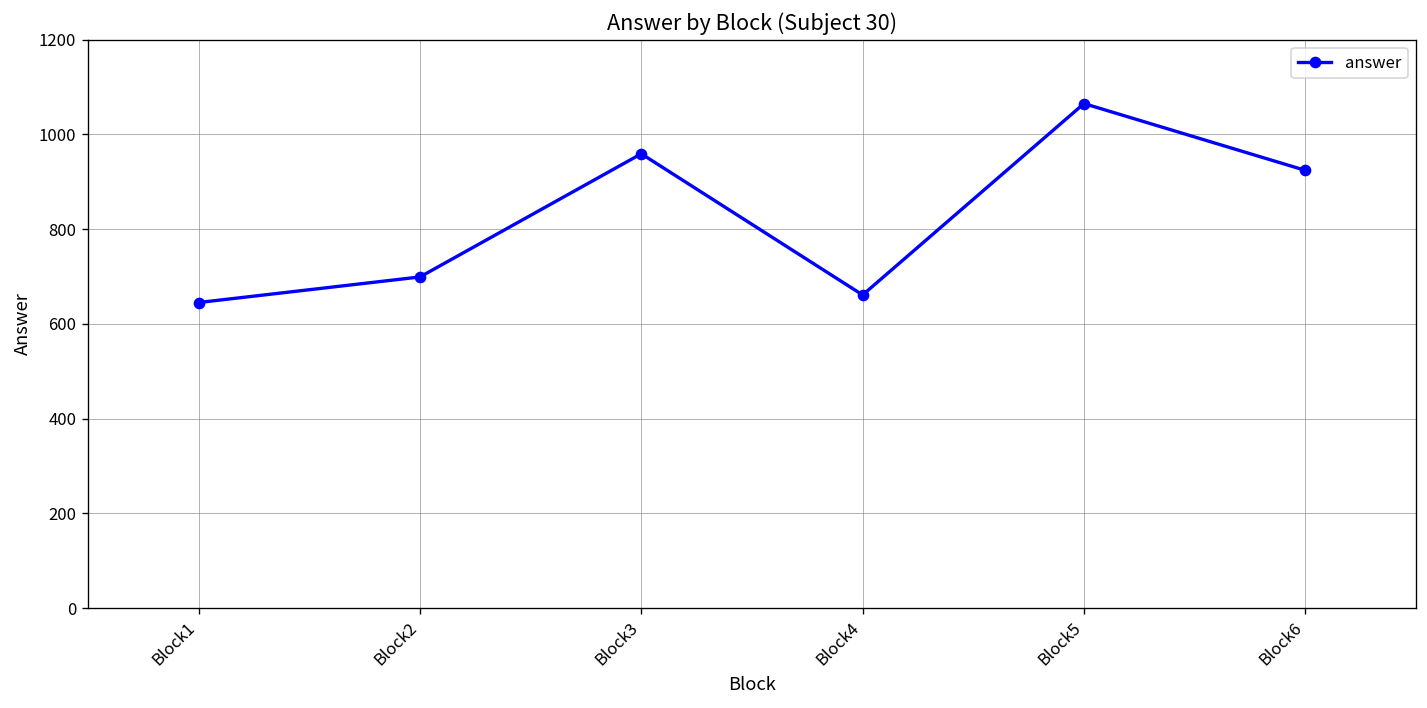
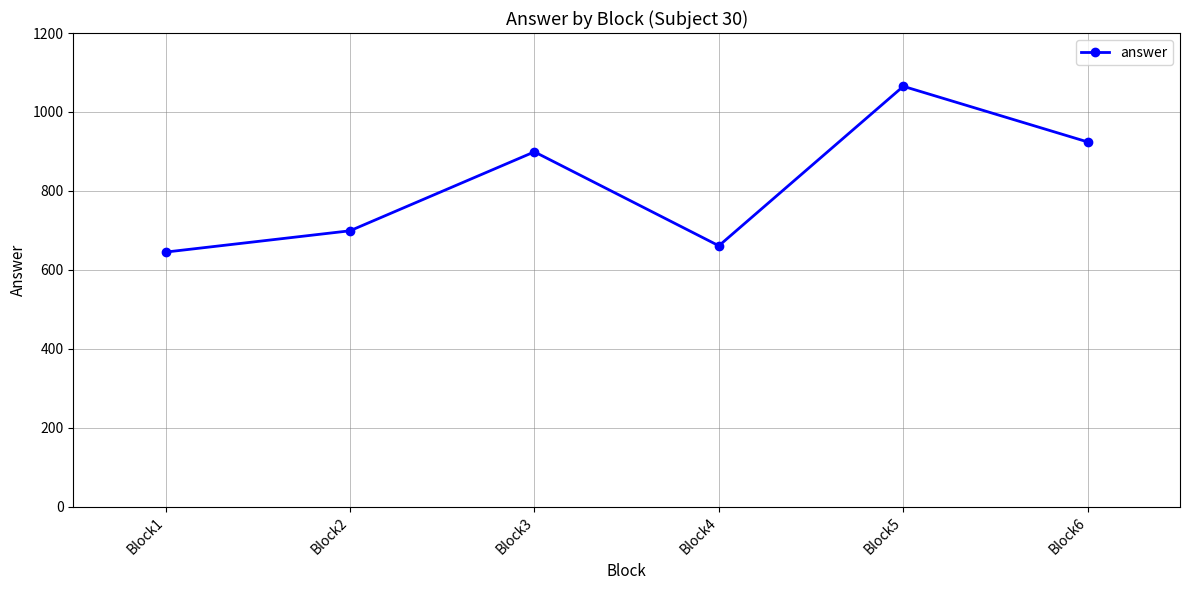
Block3: 960 -> 900
